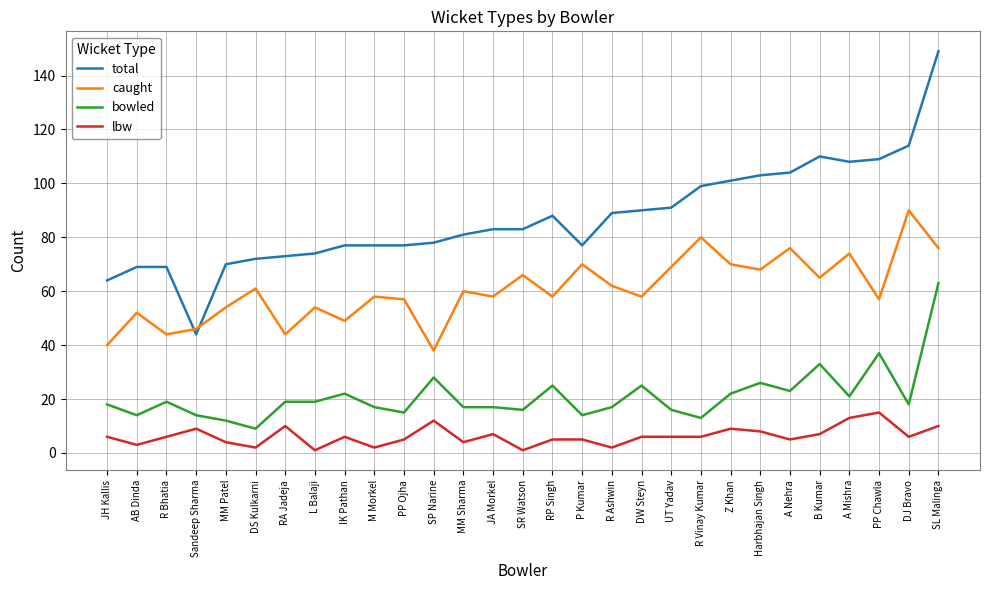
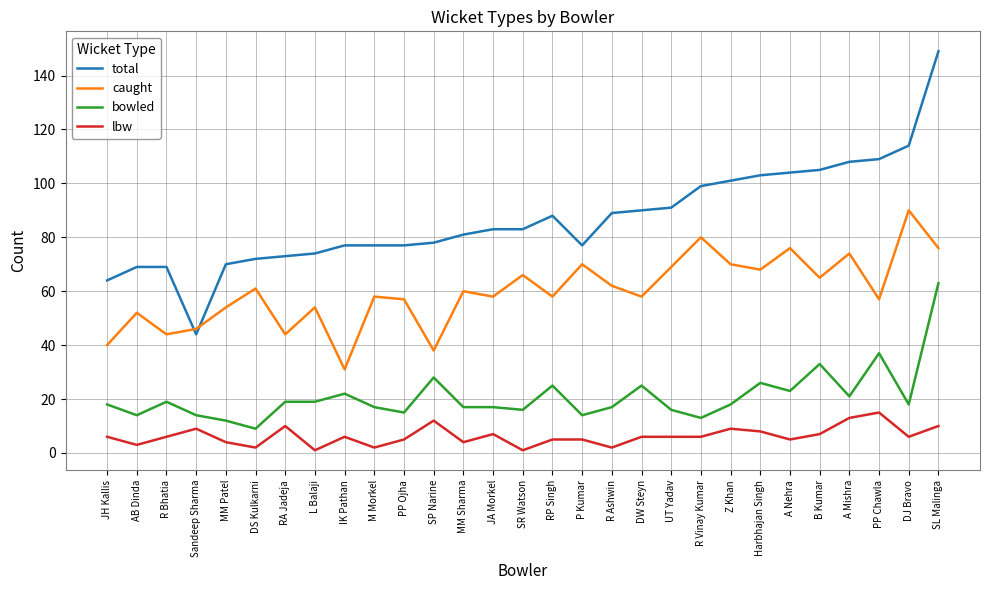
caught, IK Pathan: 49 -> 31
bowled, Z Khan: 22 -> 18
total, B Kumar: 110 -> 105
